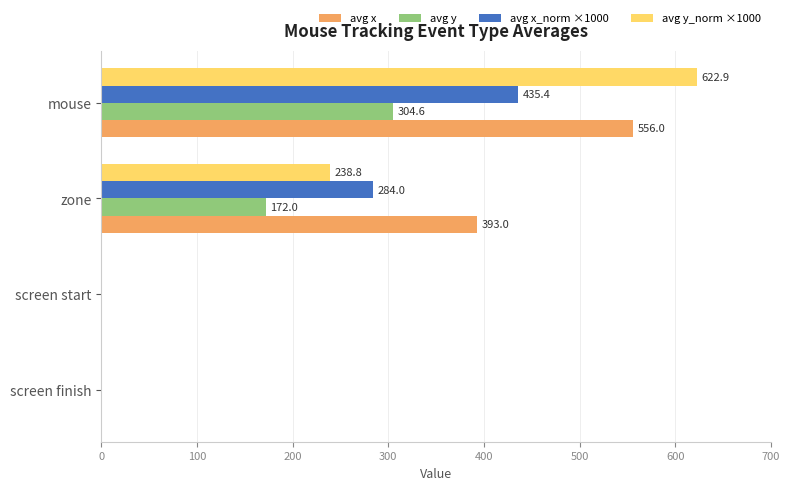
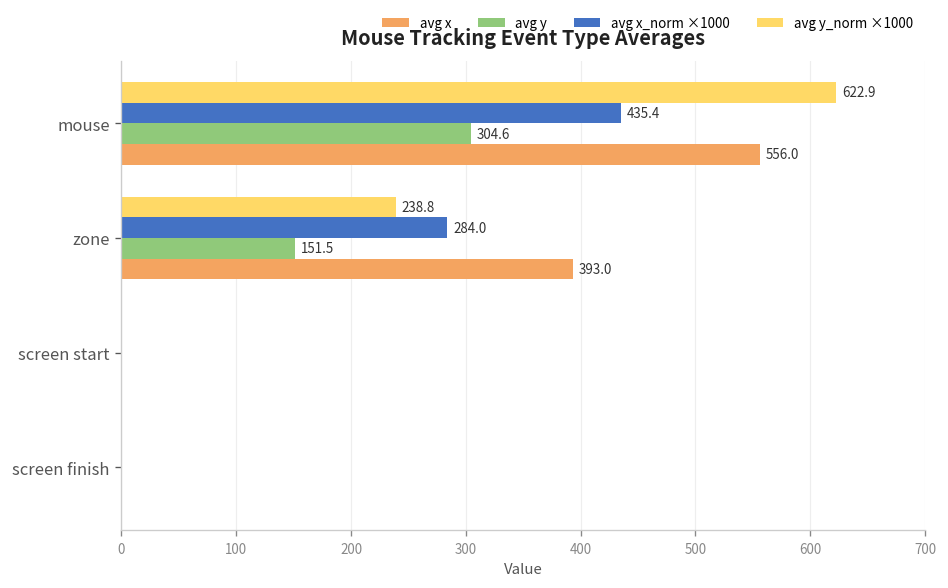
avg y, zone: 172.0 -> 151.5
